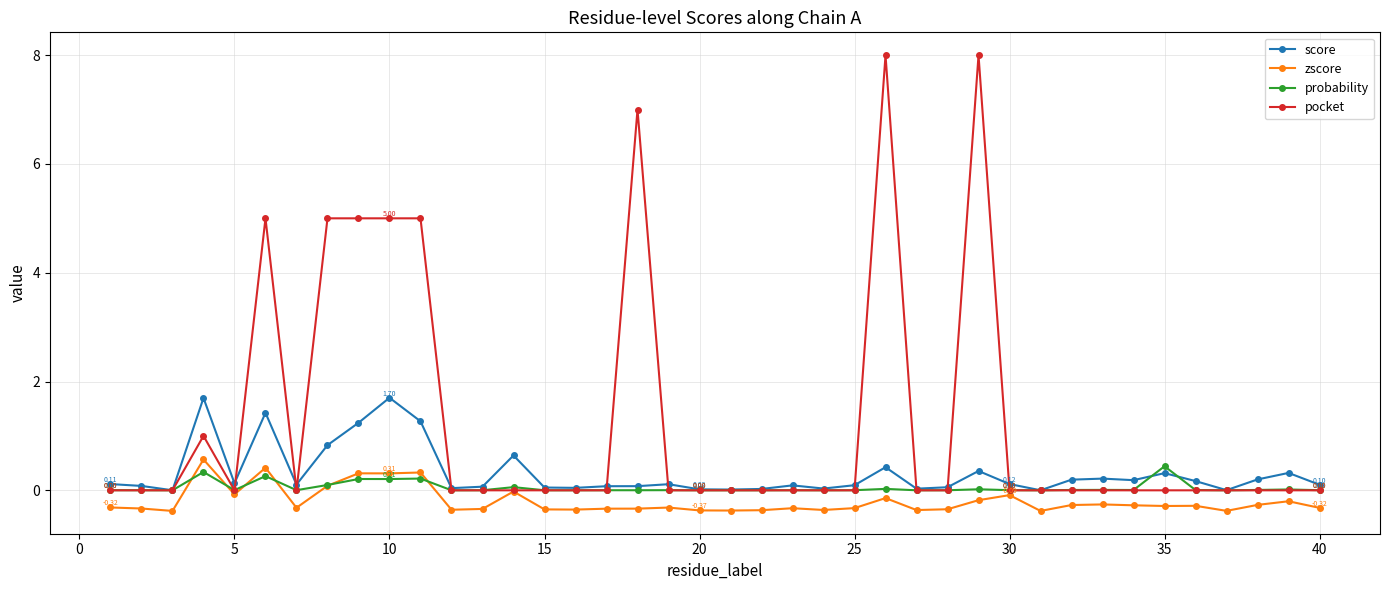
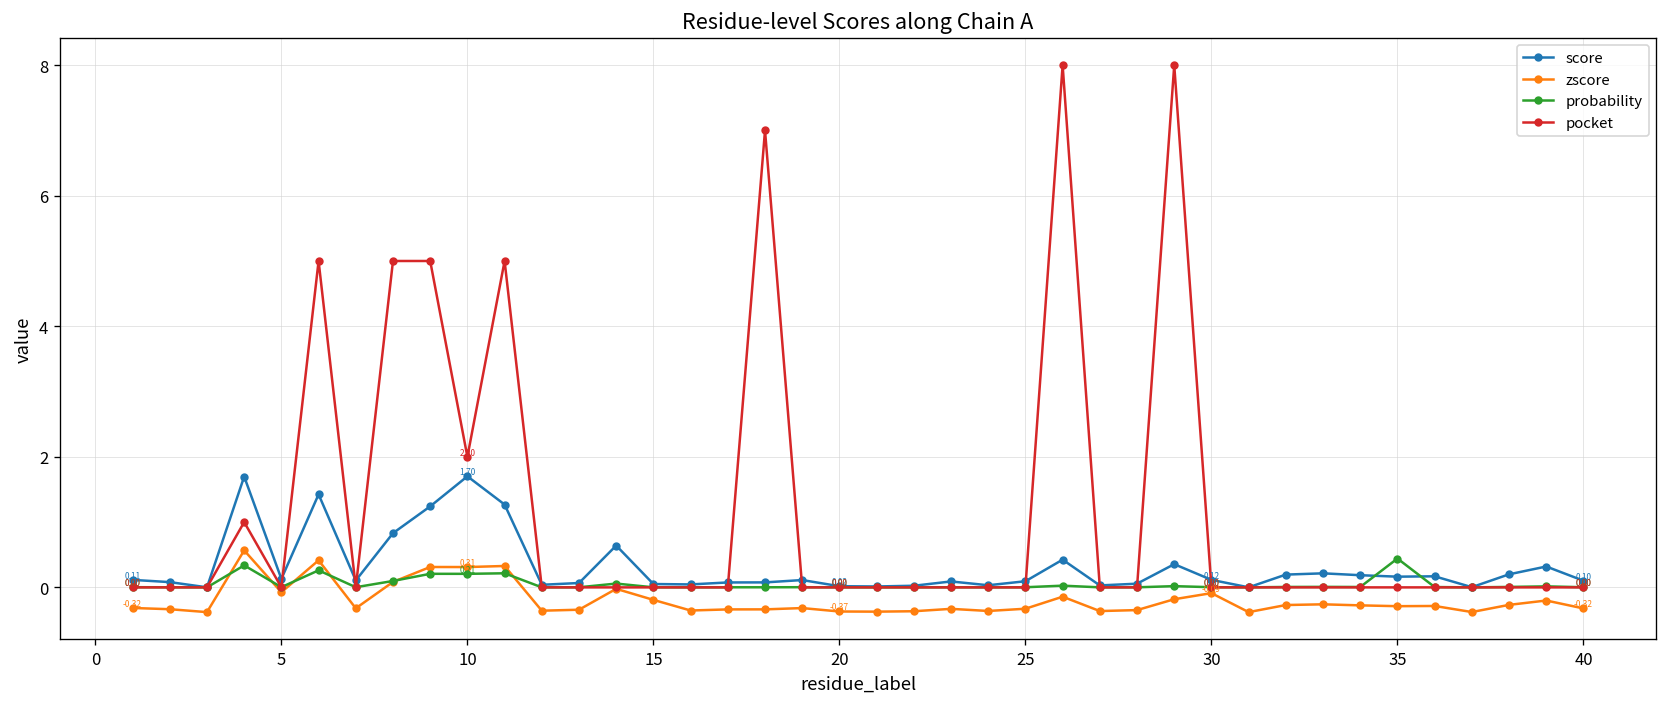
pocket, 10: 5.00 -> 2.00
zscore, 15: -0.4 -> -0.2
score, 35: 0.3 -> 0.2
